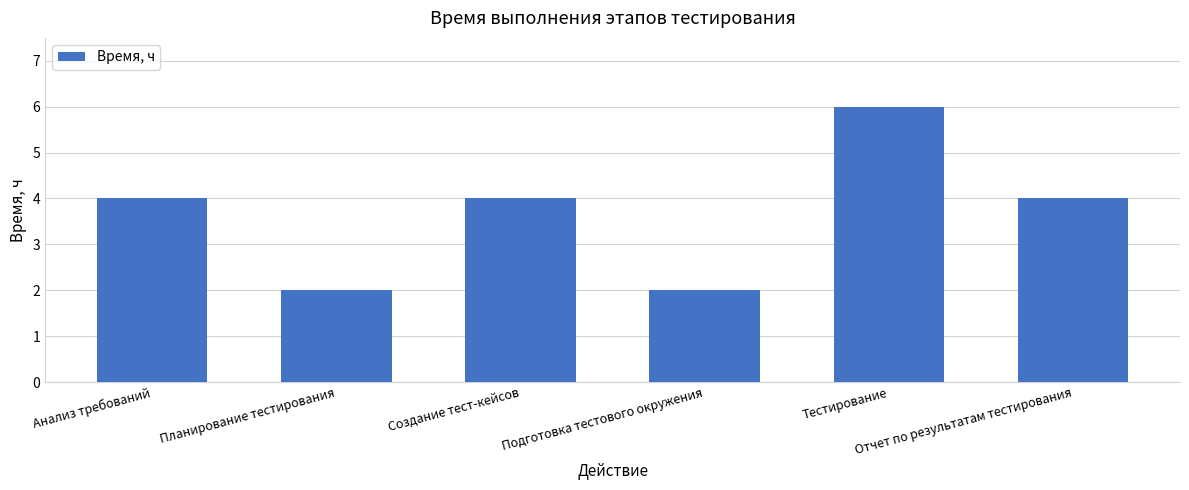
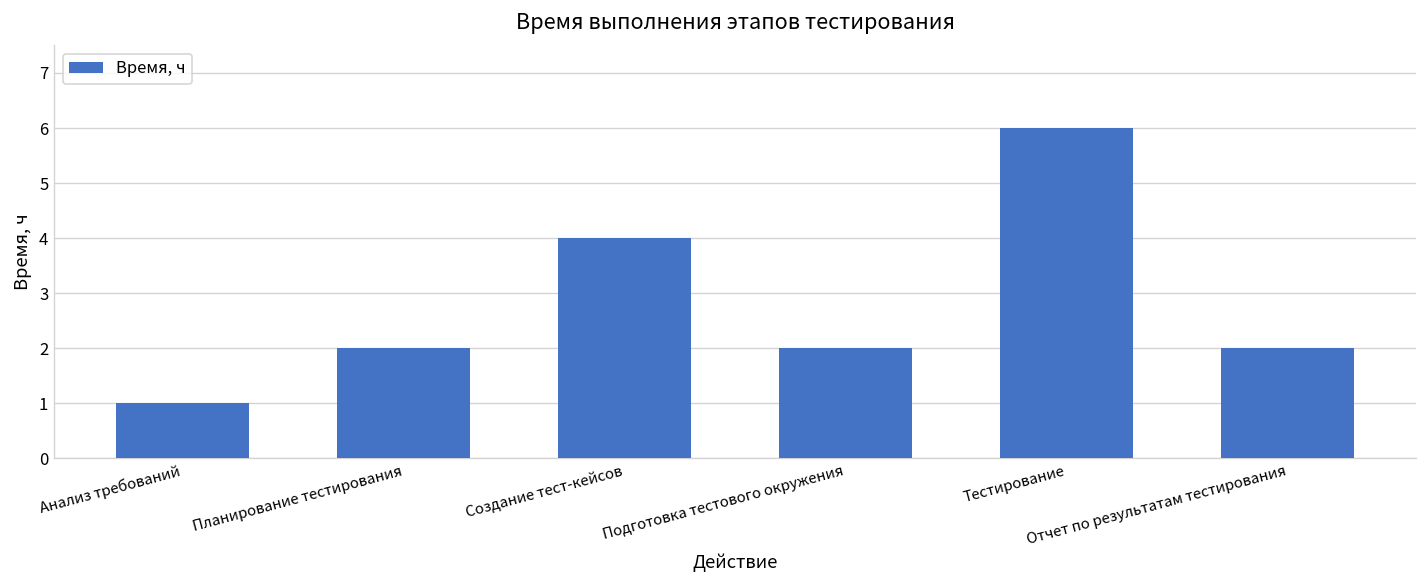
Анализ требований: 4 -> 1
Отчет по результатам тестирования: 4 -> 2
